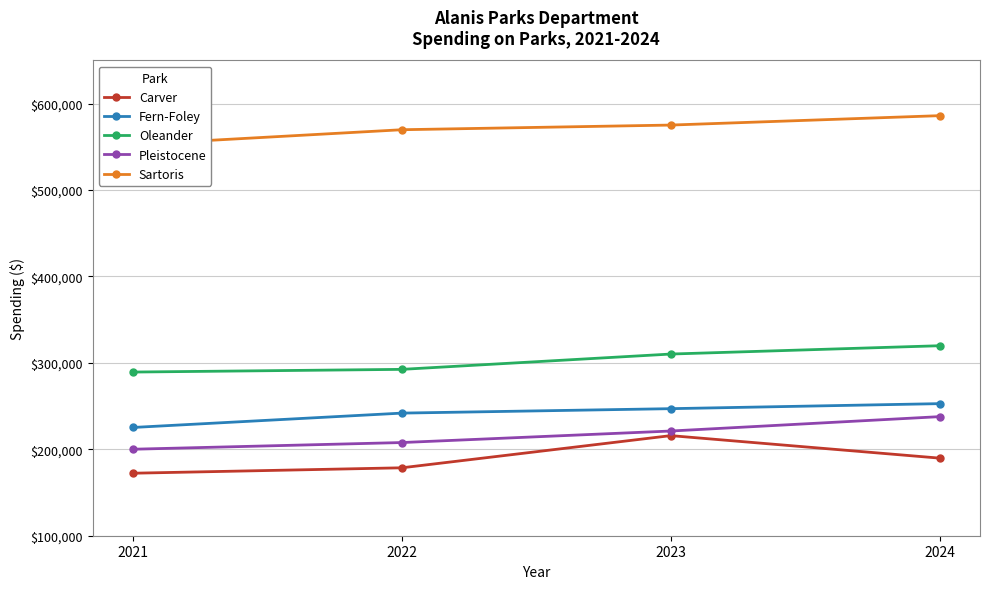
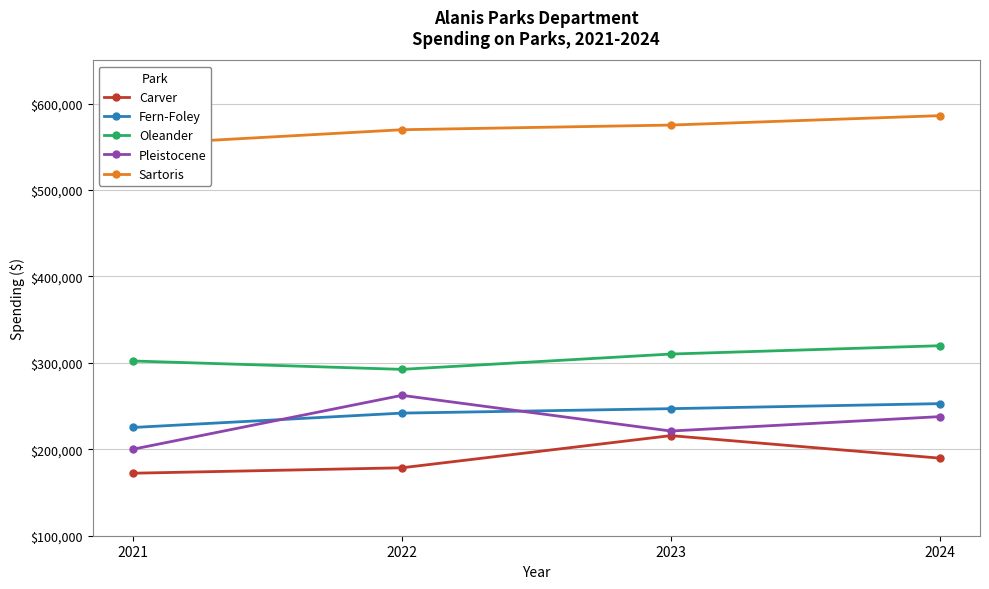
Oleander, 2021: $290,000 -> $300,000
Pleistocene, 2022: $210,000 -> $260,000
